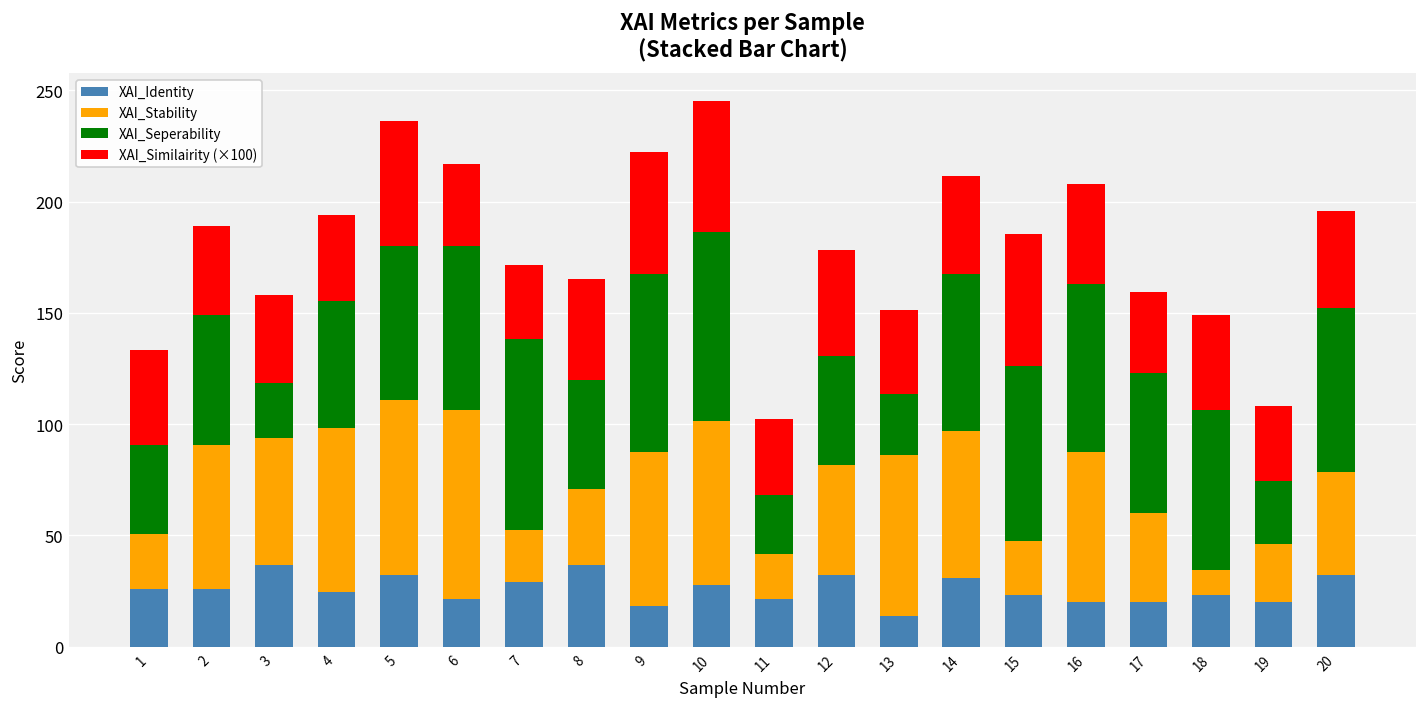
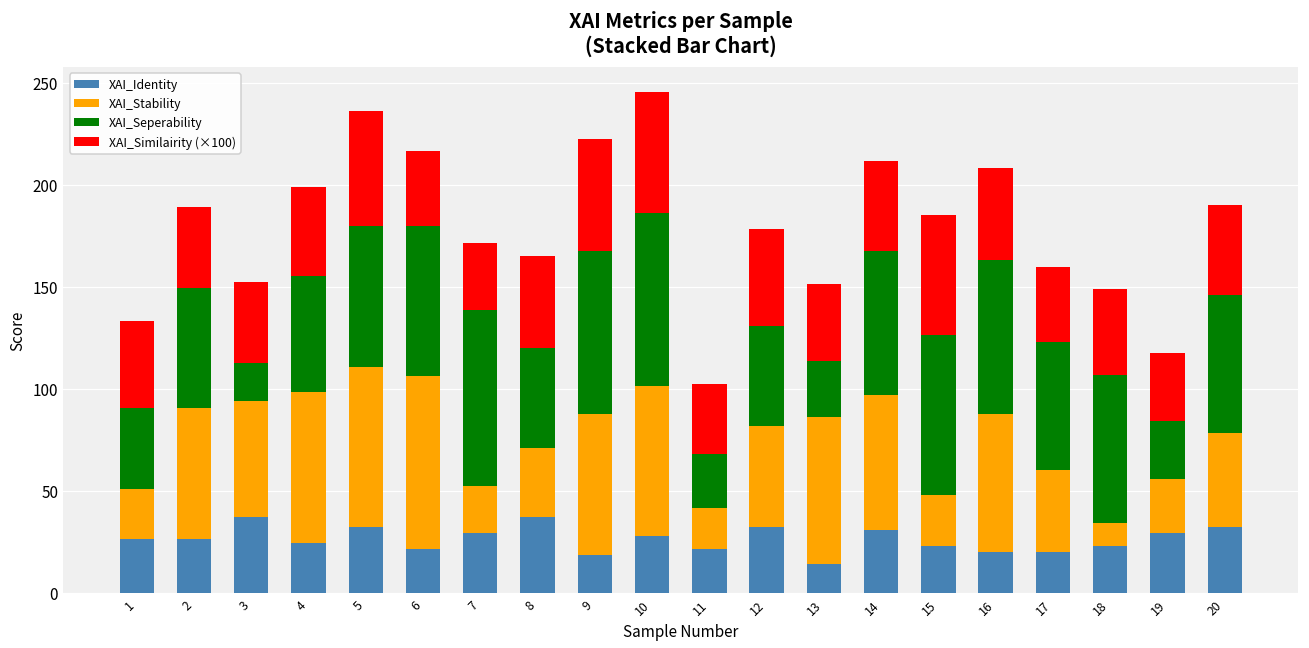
XAI_Seperability, 3: 25 -> 19
XAI_Similairity (×100), 4: 38 -> 44
XAI_Identity, 19: 20 -> 30
XAI_Seperability, 20: 74 -> 68
